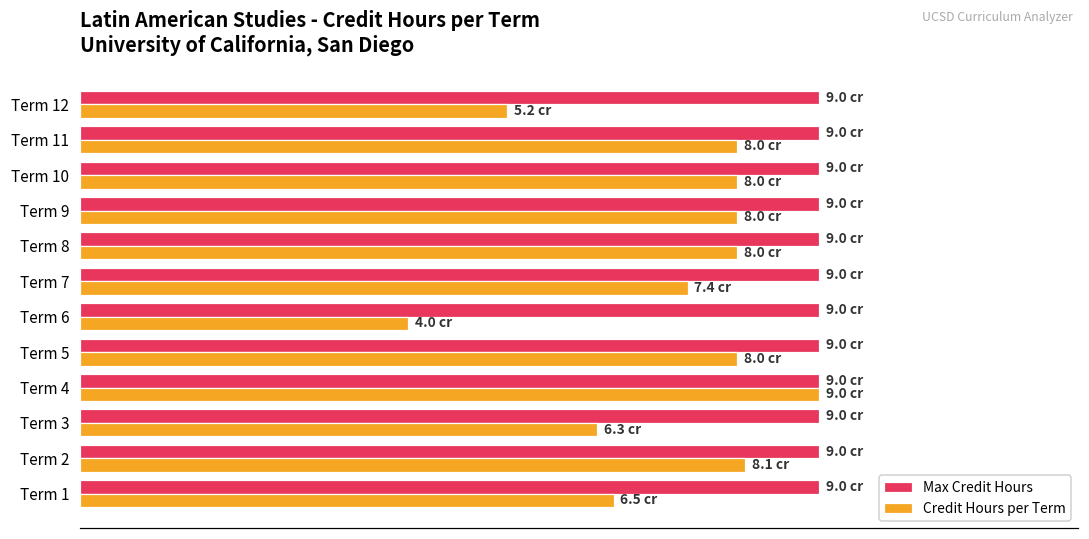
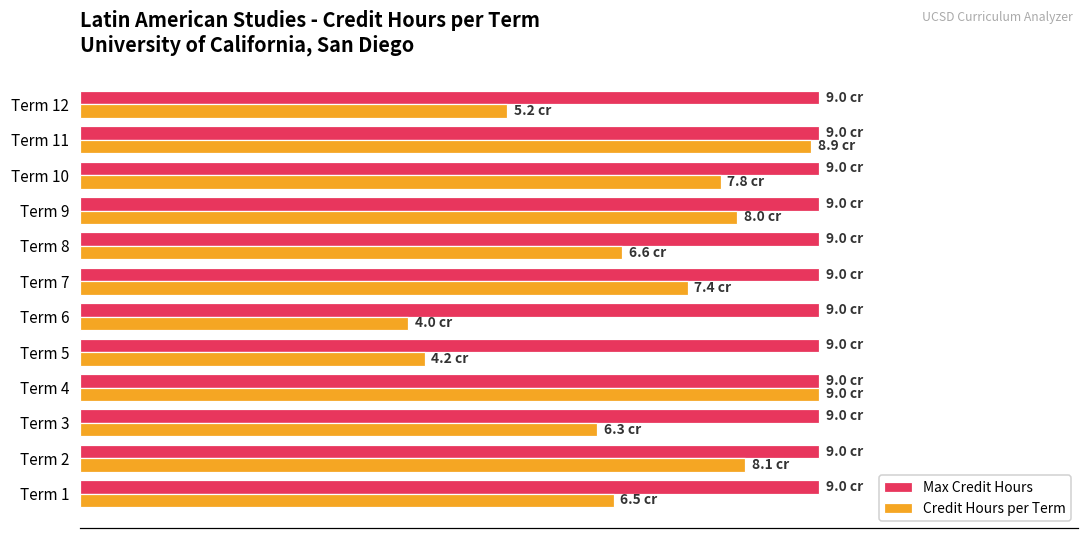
Credit Hours per Term, Term 11: 8.0 -> 8.9
Credit Hours per Term, Term 10: 8.0 -> 7.8
Credit Hours per Term, Term 8: 8.0 -> 6.6
Credit Hours per Term, Term 5: 8.0 -> 4.2
